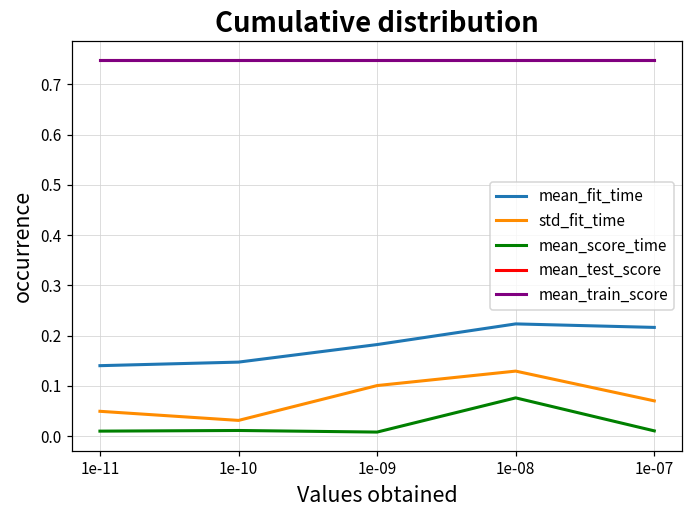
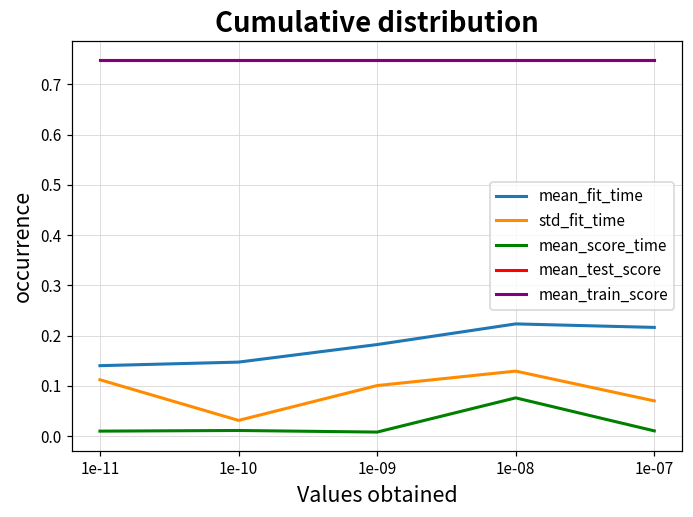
std_fit_time, 1e-11: 0.05 -> 0.11
